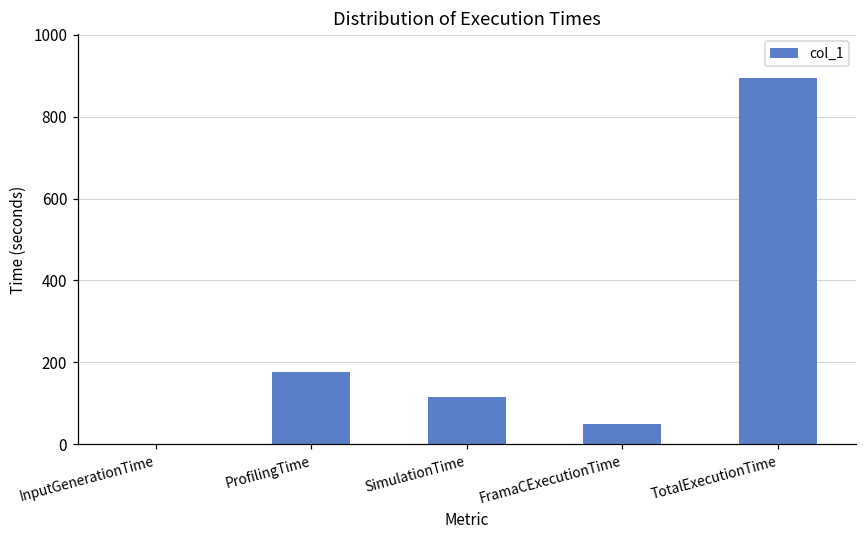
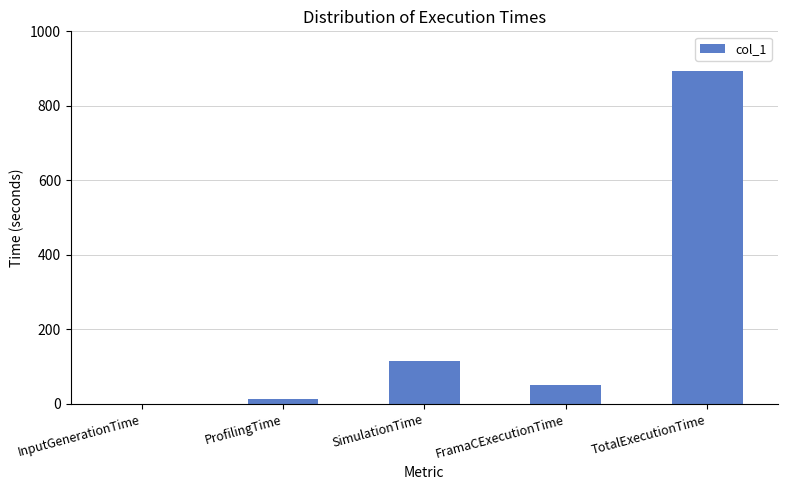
ProfilingTime: 180 -> 10
